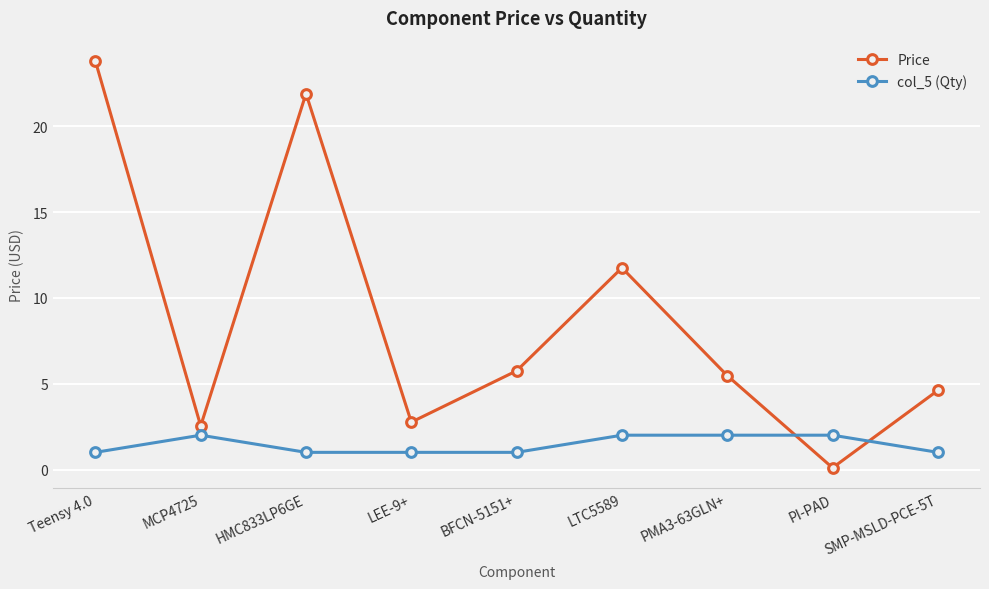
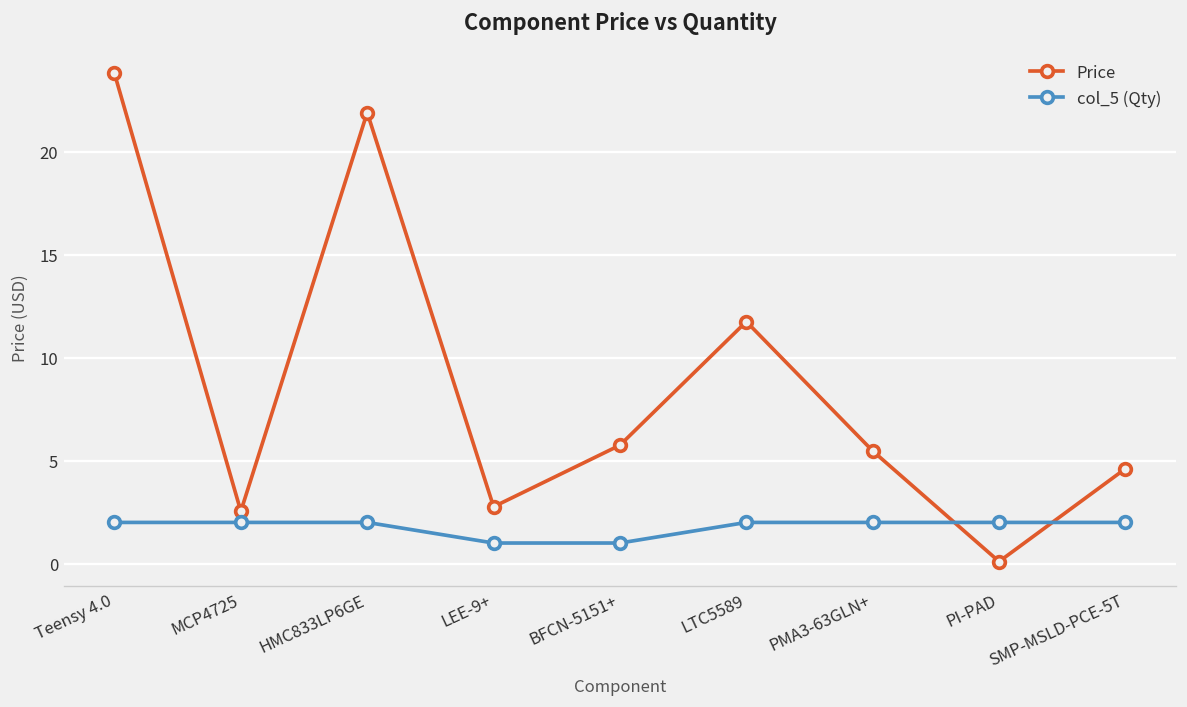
col_5 (Qty), Teensy 4.0: 1 -> 2
col_5 (Qty), HMC833LP6GE: 1 -> 2
col_5 (Qty), SMP-MSLD-PCE-5T: 1 -> 2
